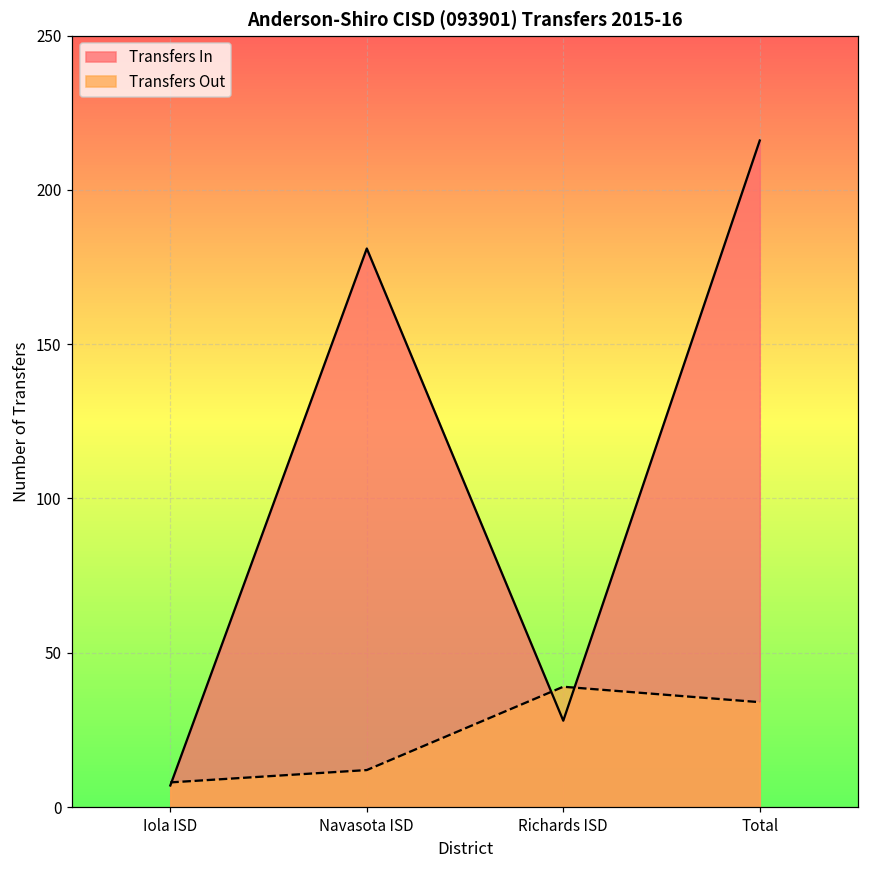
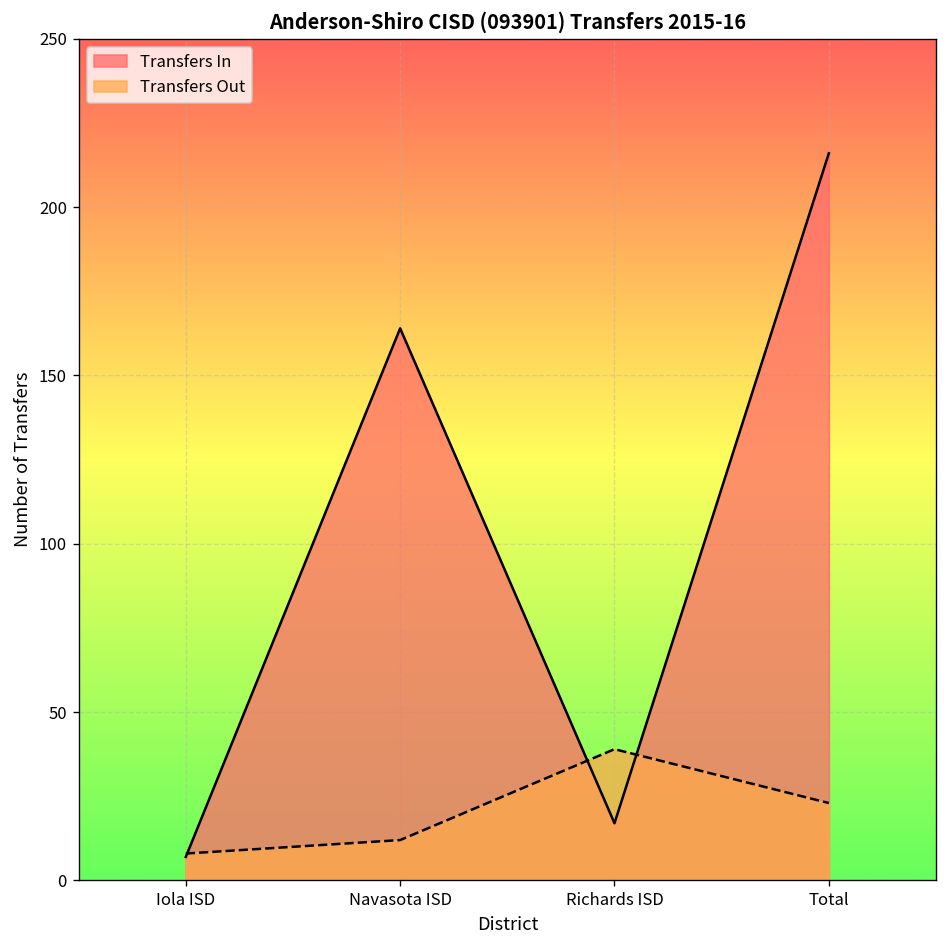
Transfers In, Navasota ISD: 181 -> 164
Transfers In, Richards ISD: 28 -> 17
Transfers Out, Total: 34 -> 23
